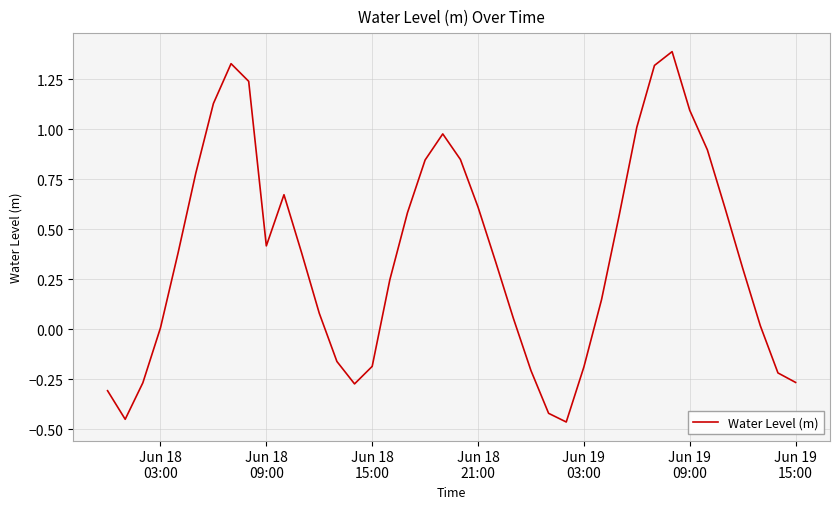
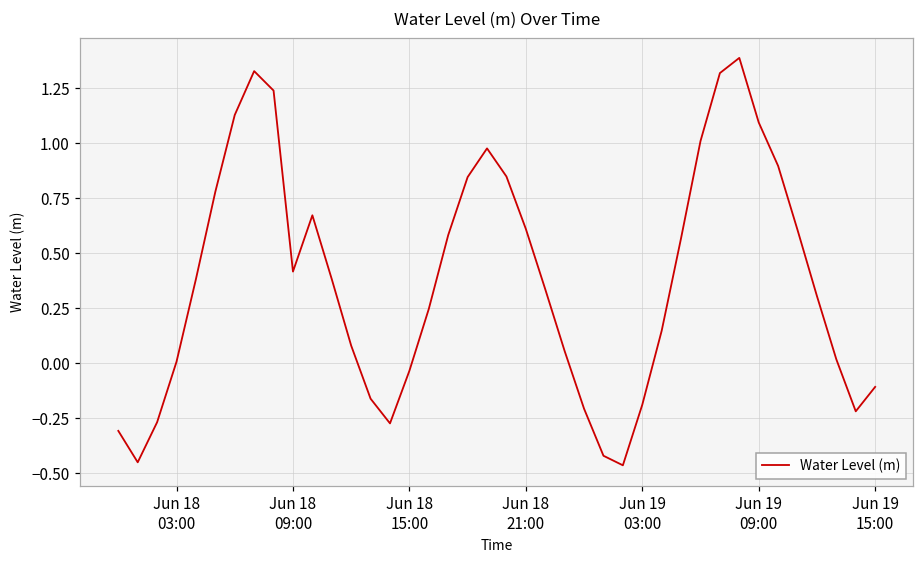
Jun 18 15:00: -0.19 -> -0.04
Jun 19 15:00: -0.27 -> -0.11
